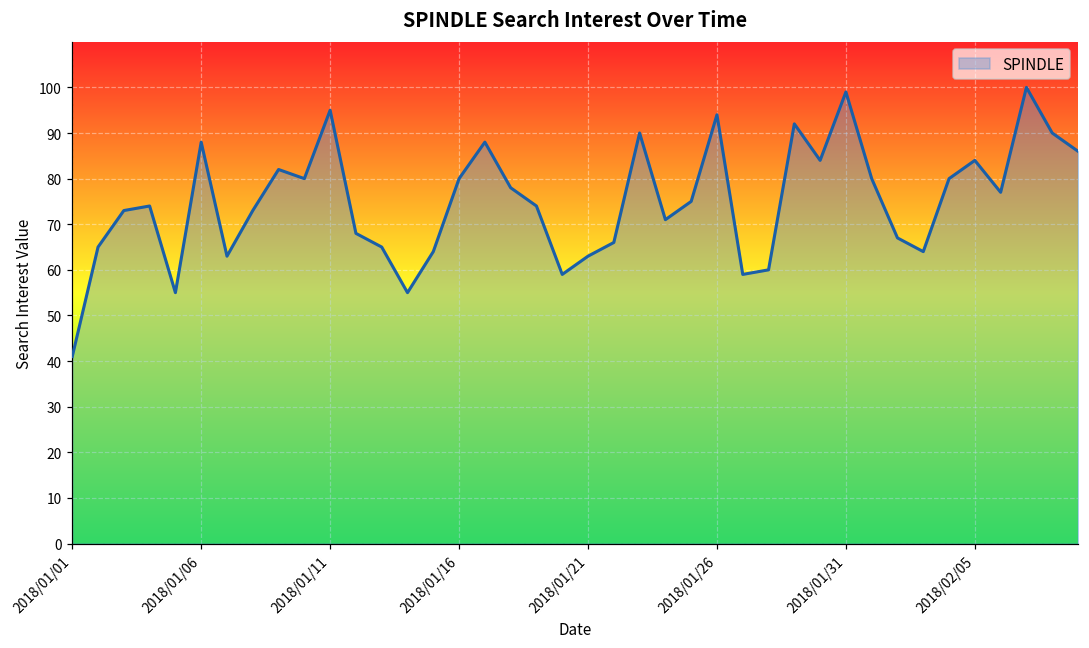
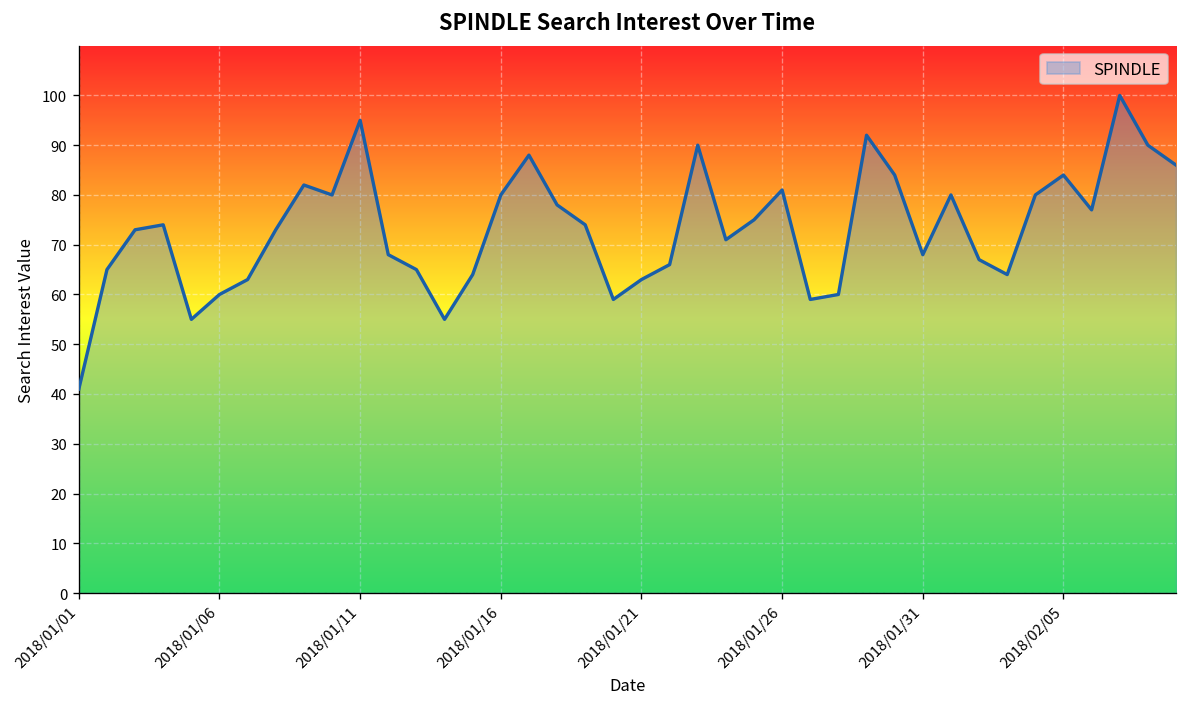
2018/01/06: 88 -> 60
2018/01/26: 94 -> 81
2018/01/31: 99 -> 68
